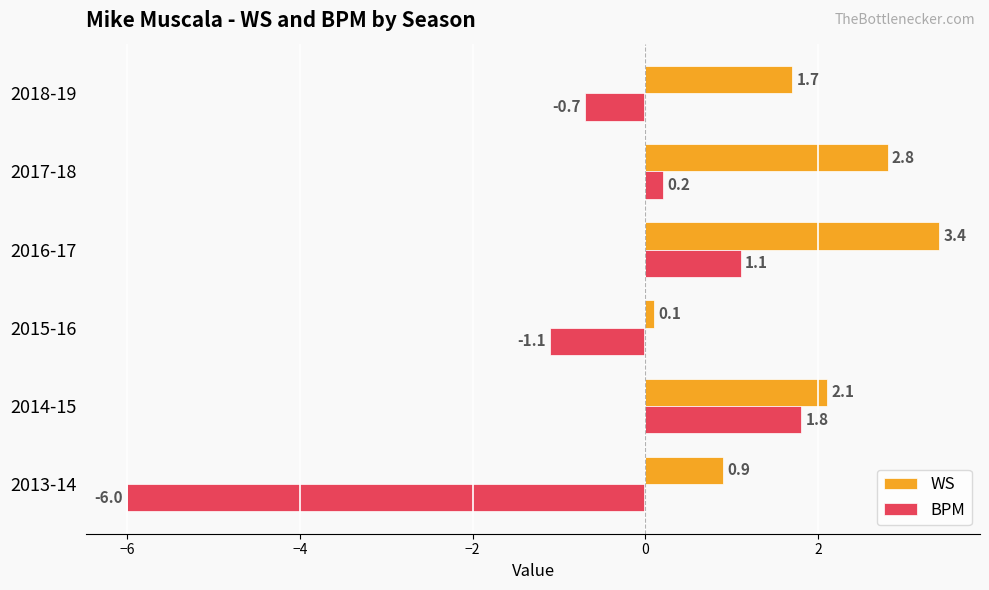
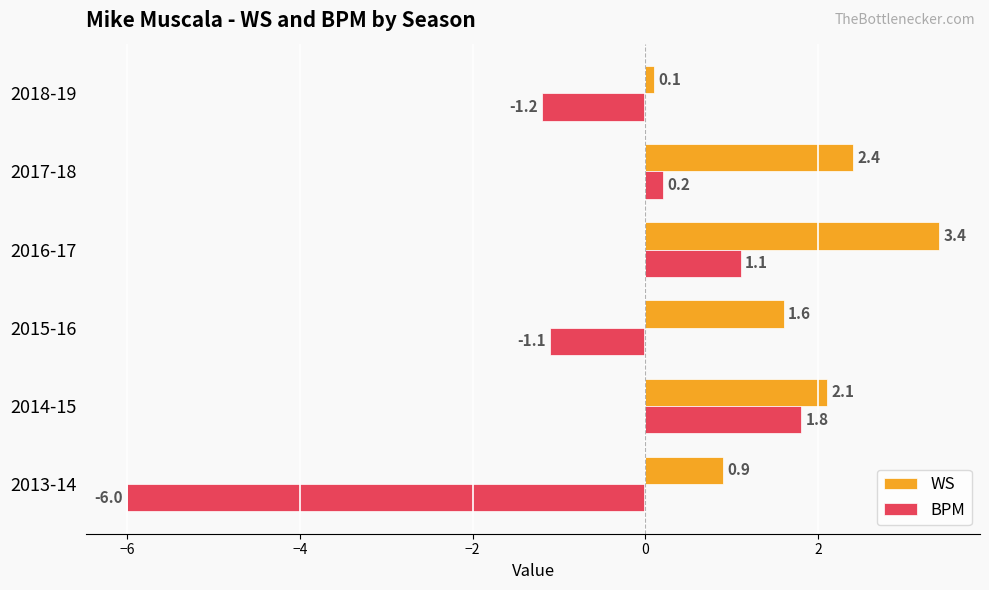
WS, 2018-19: 1.7 -> 0.1
BPM, 2018-19: -0.7 -> -1.2
WS, 2017-18: 2.8 -> 2.4
WS, 2015-16: 0.1 -> 1.6
